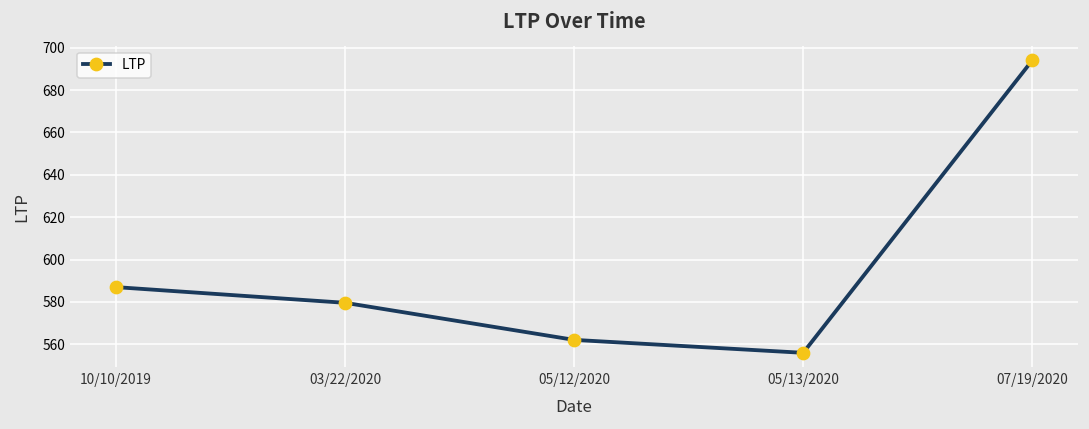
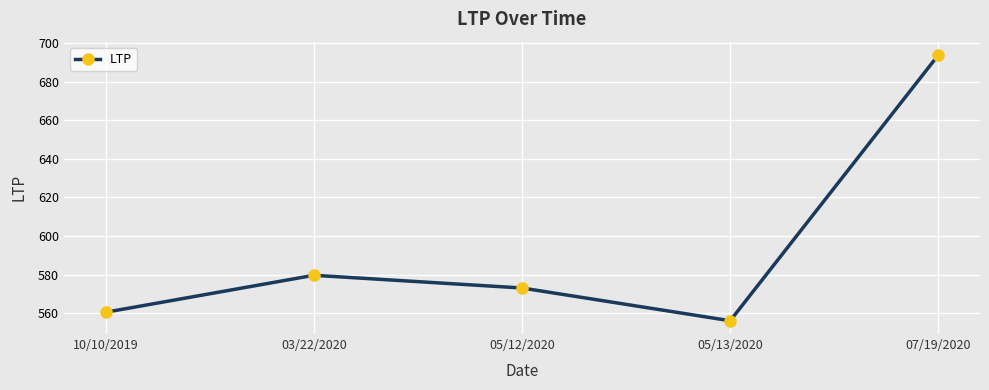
10/10/2019: 587 -> 560
05/12/2020: 562 -> 573
